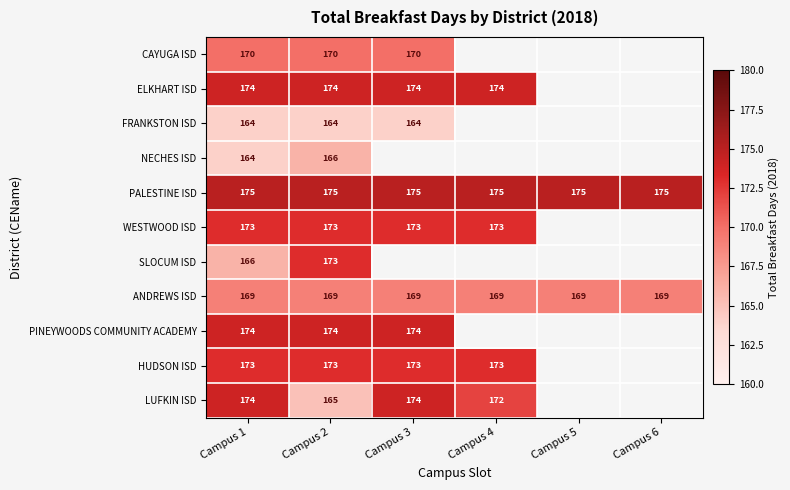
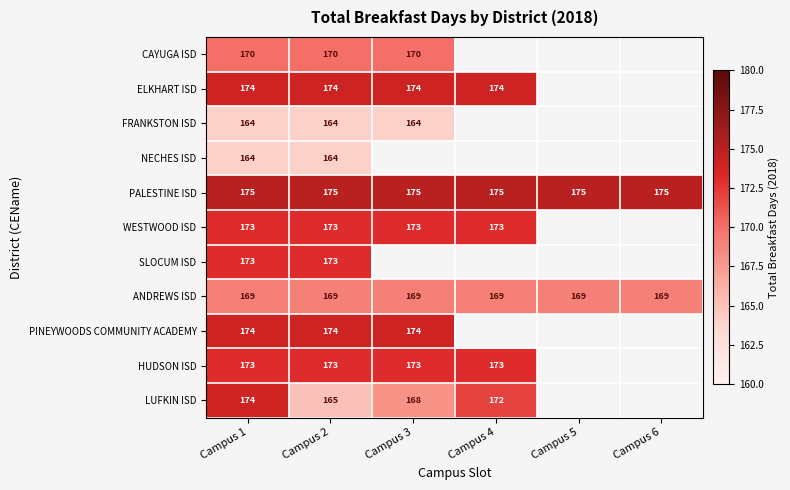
NECHES ISD, Campus 2: 166 -> 164
SLOCUM ISD, Campus 1: 166 -> 173
LUFKIN ISD, Campus 3: 174 -> 168
